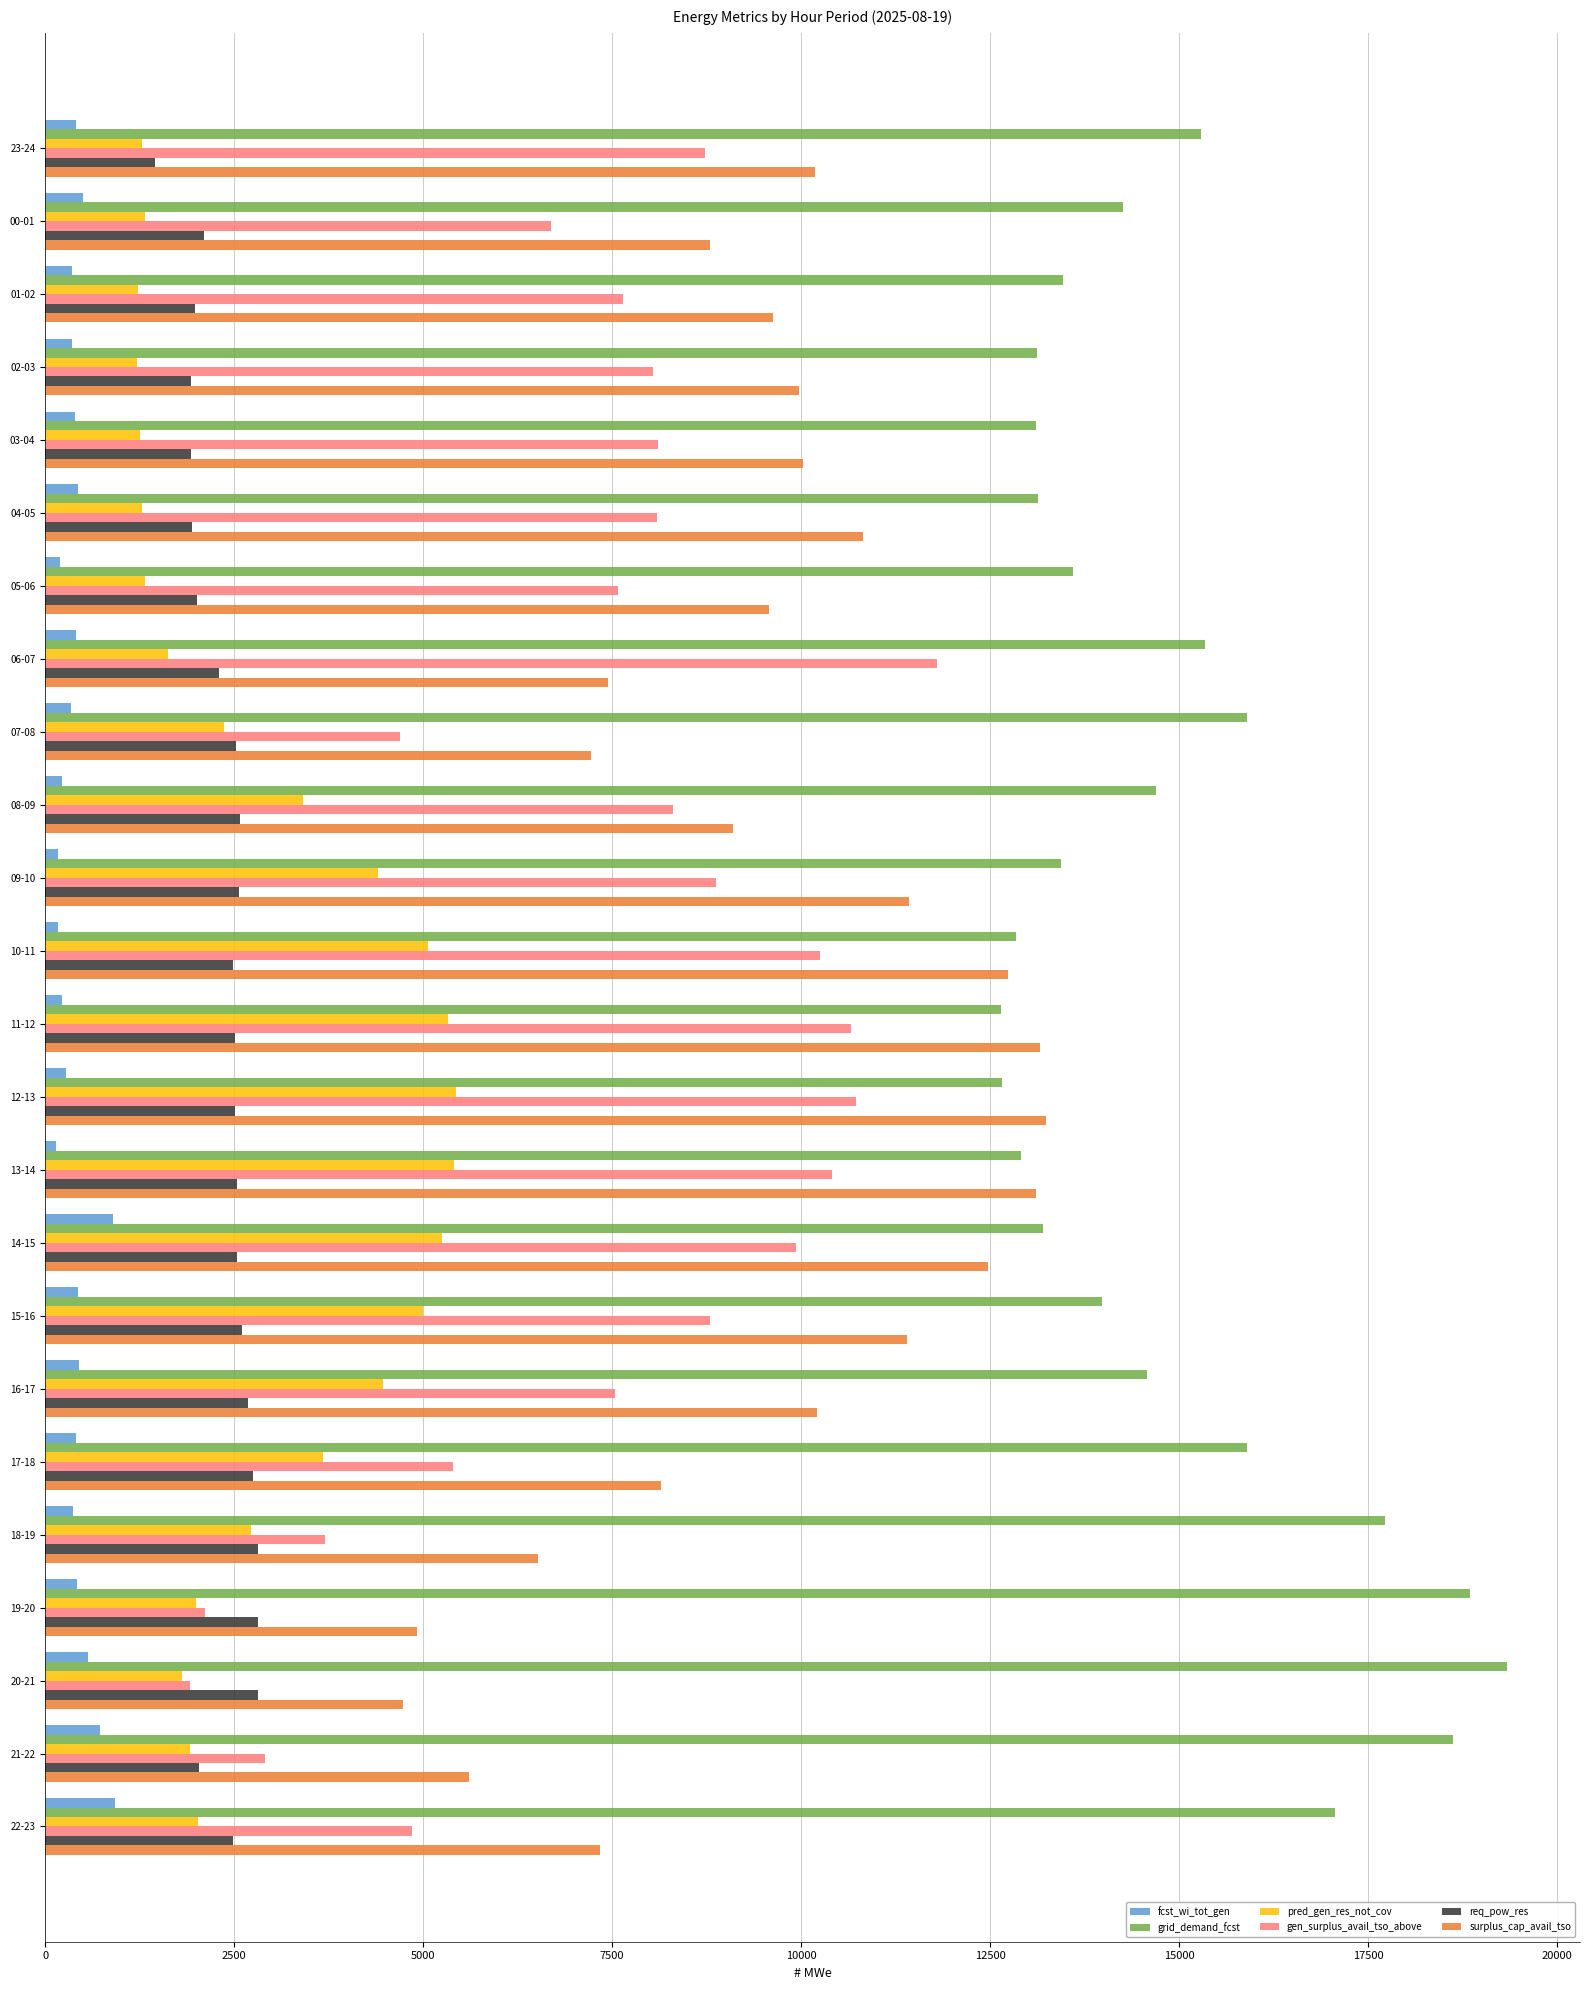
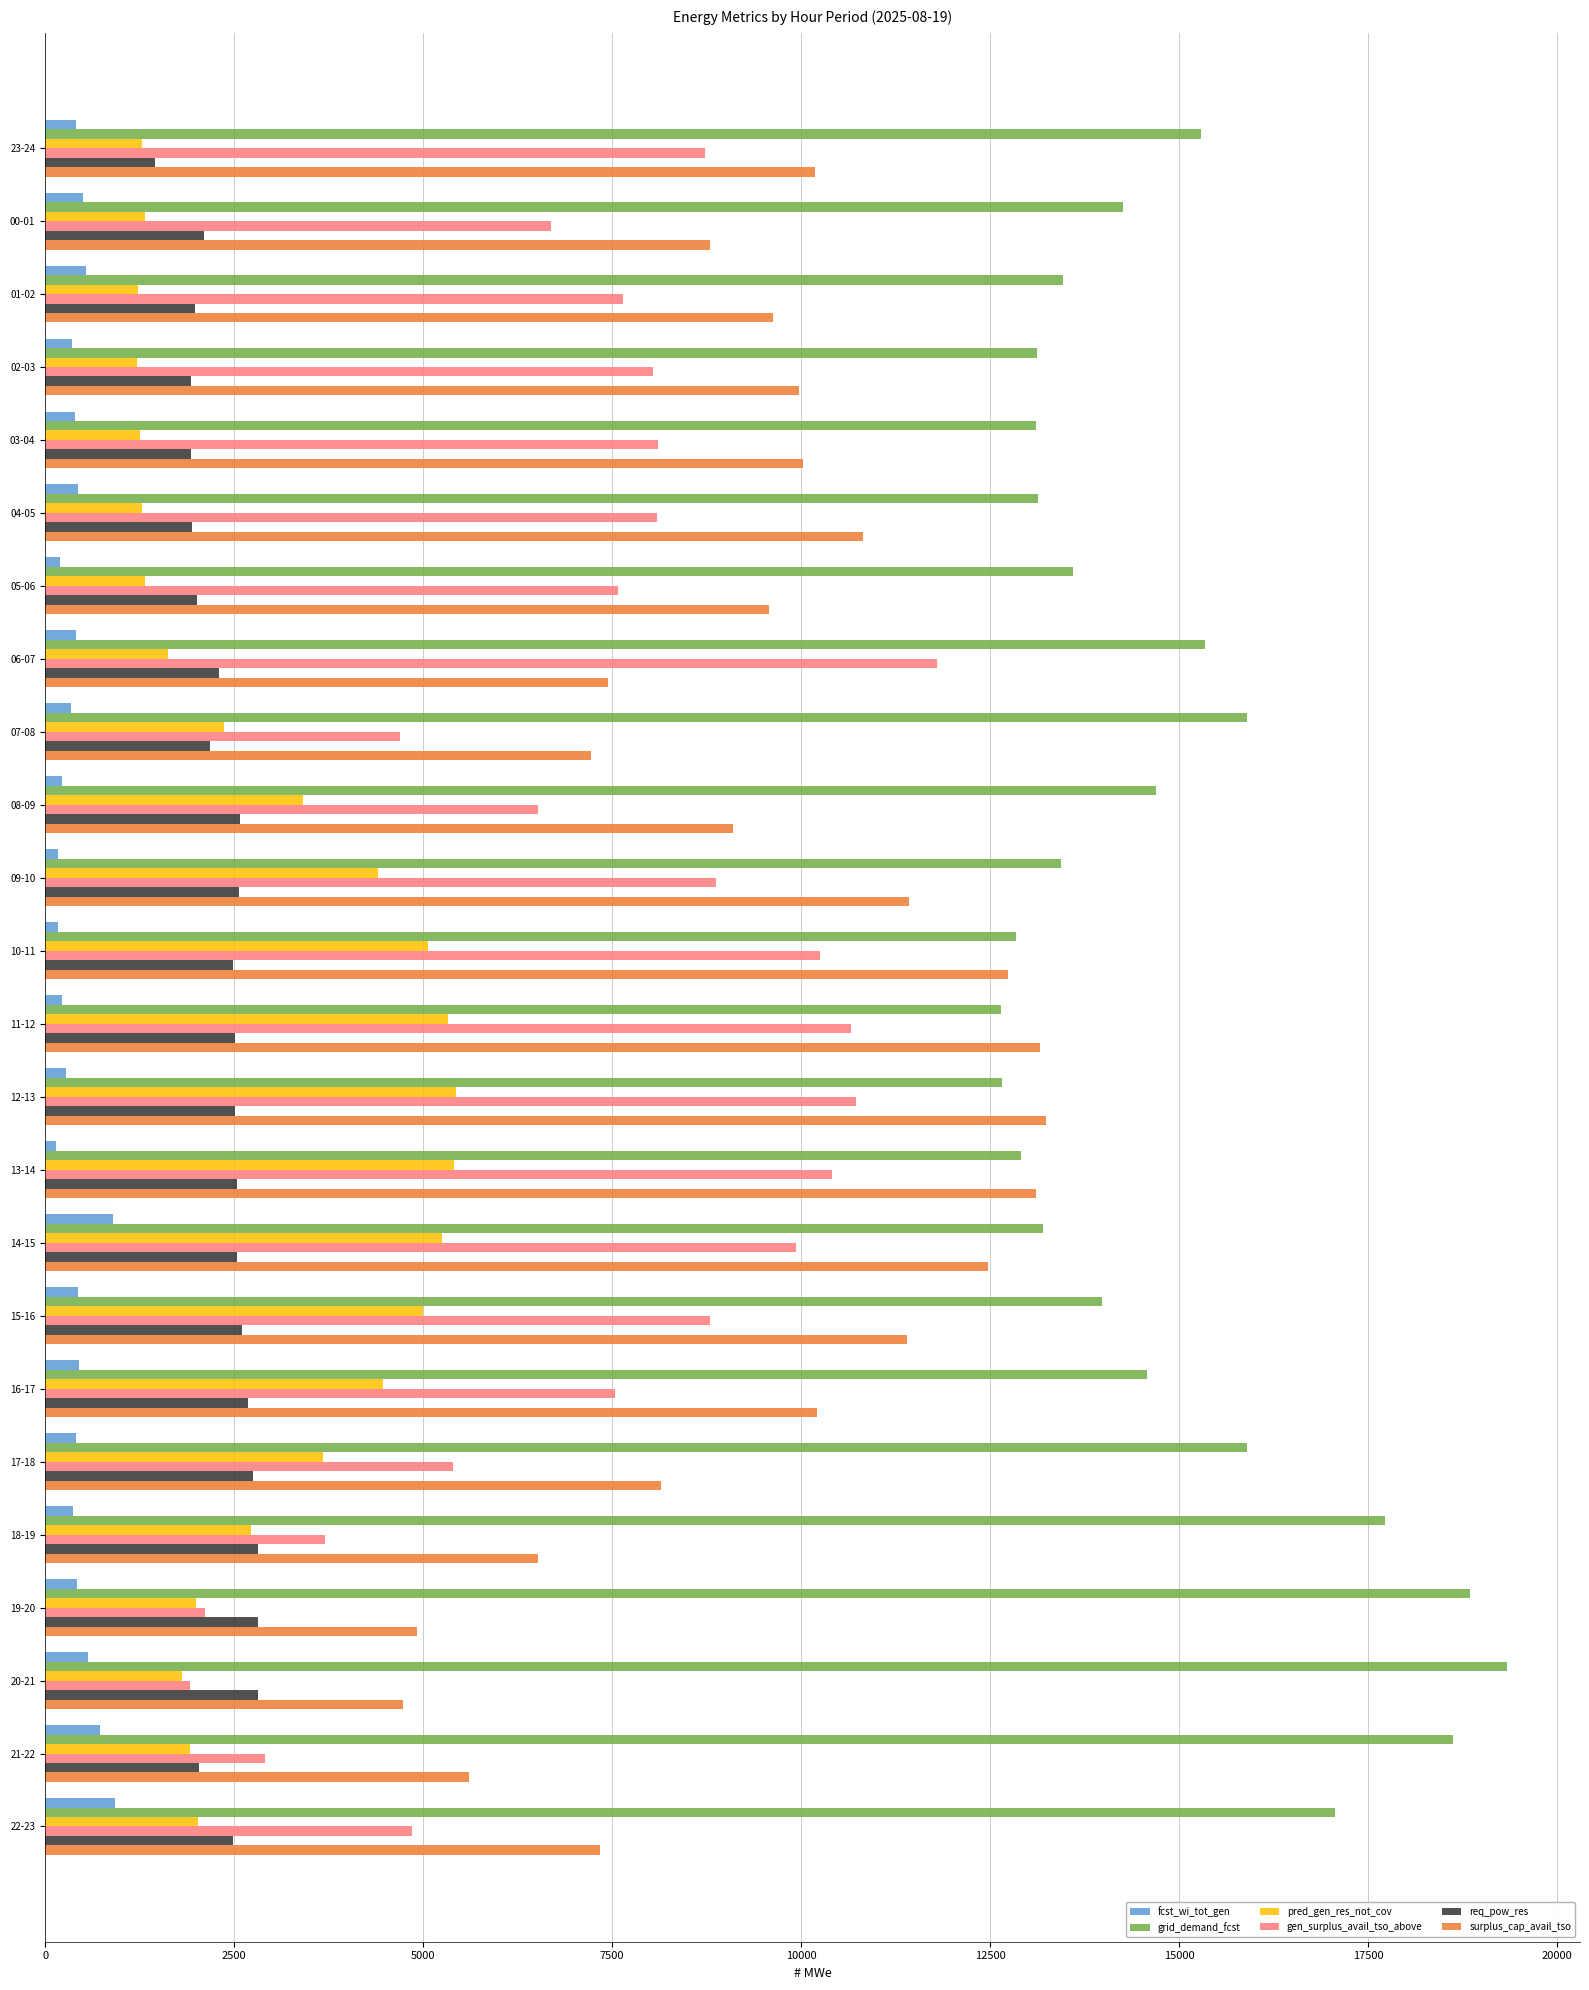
fcst_wi_tot_gen, 01-02: 400 -> 500
req_pow_res, 07-08: 2500 -> 2200
gen_surplus_avail_tso_above, 08-09: 8300 -> 6500
